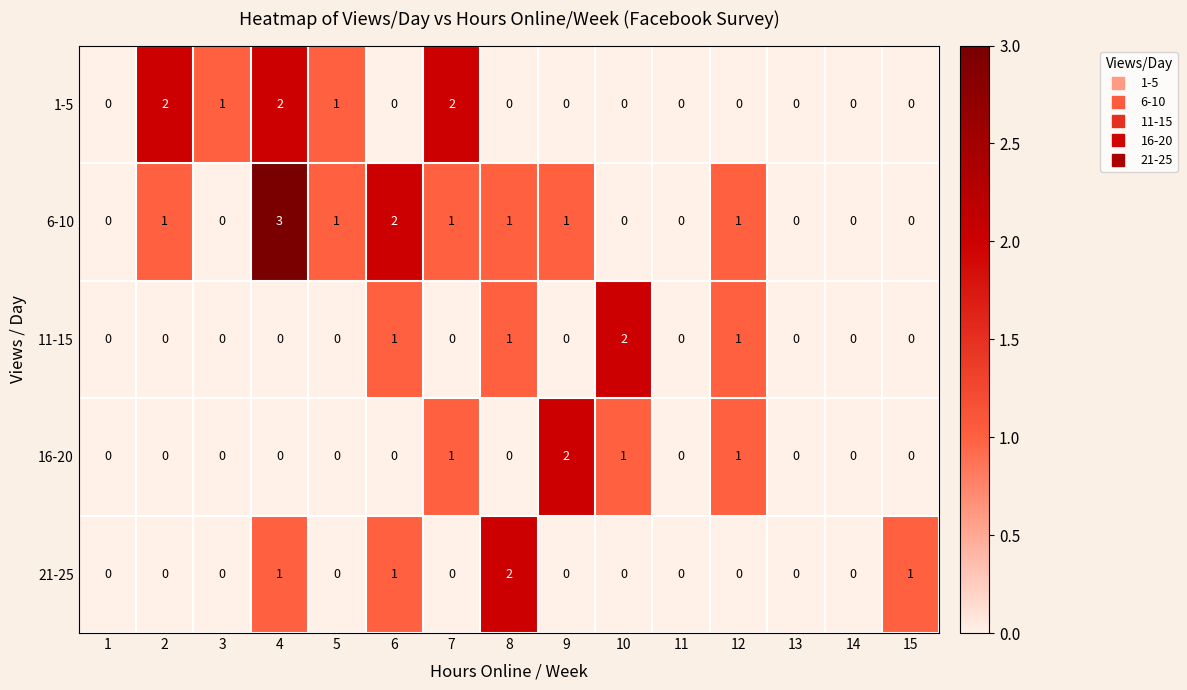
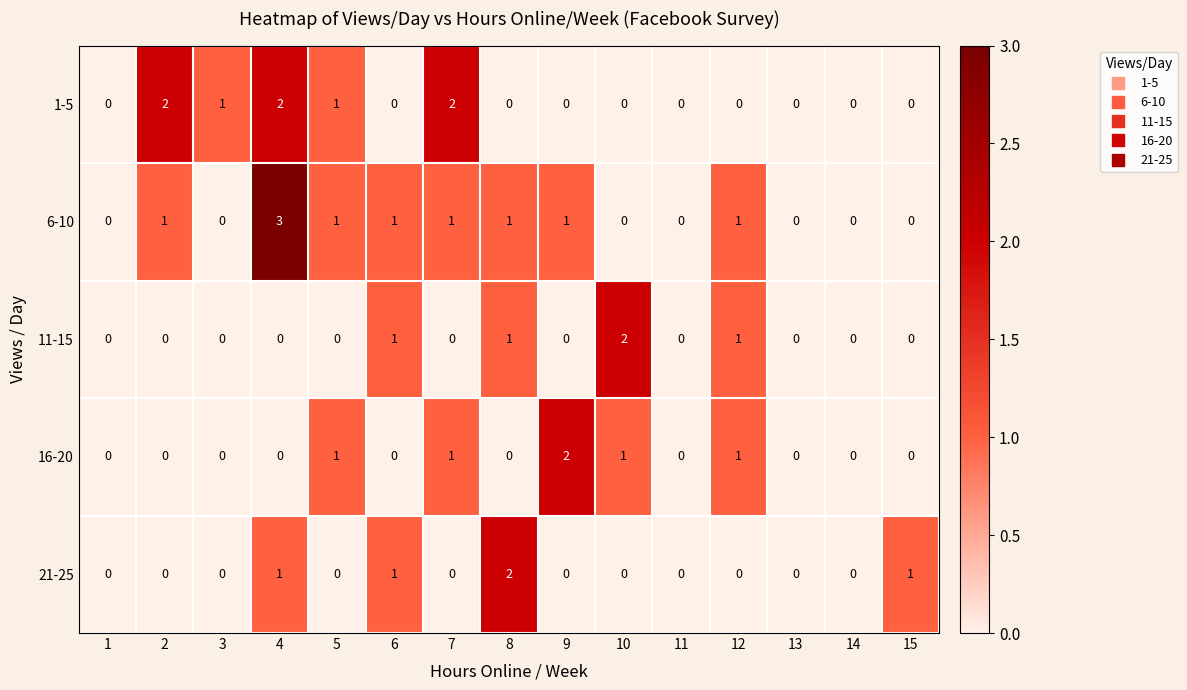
6-10, 6: 2 -> 1
16-20, 5: 0 -> 1
